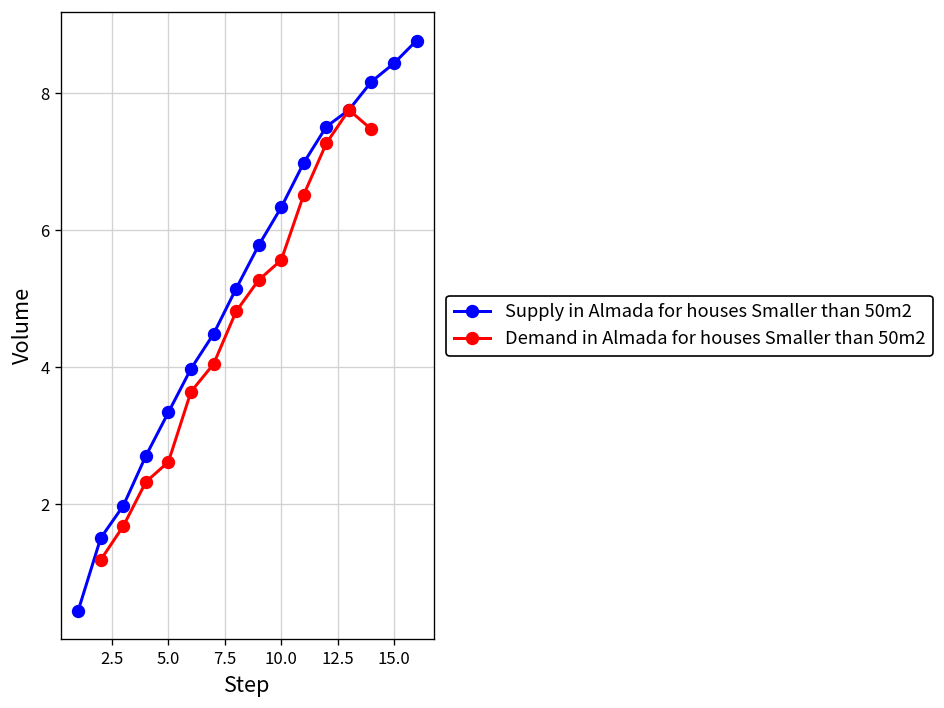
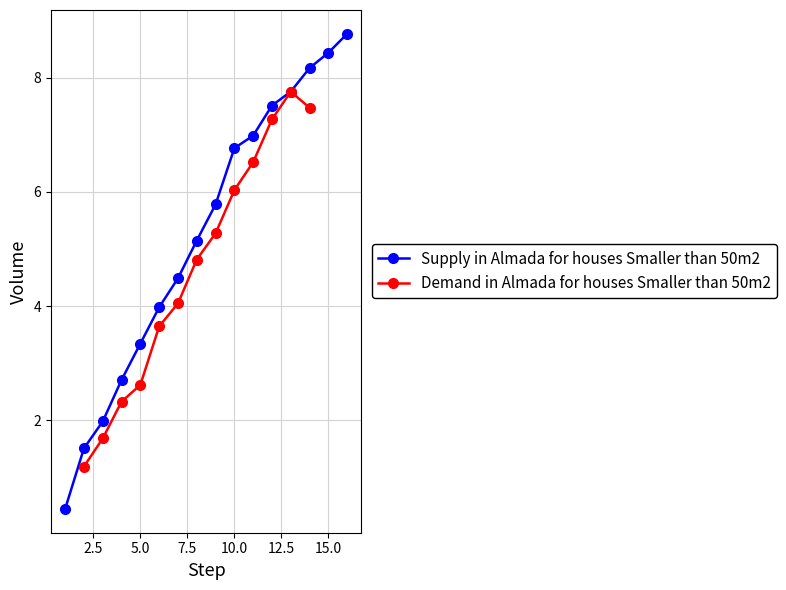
Supply in Almada for houses Smaller than 50m2, 10.0: 6.3 -> 6.8
Demand in Almada for houses Smaller than 50m2, 10.0: 5.6 -> 6.0
